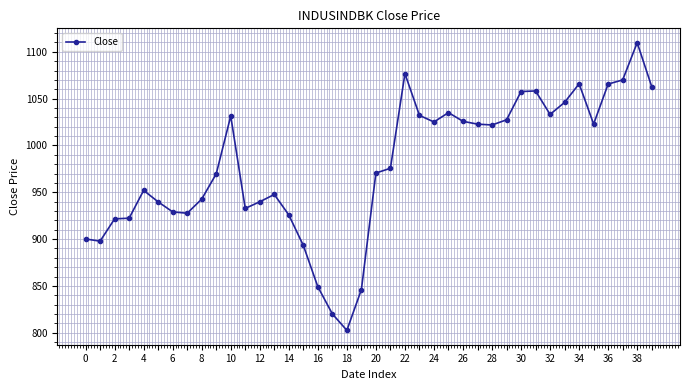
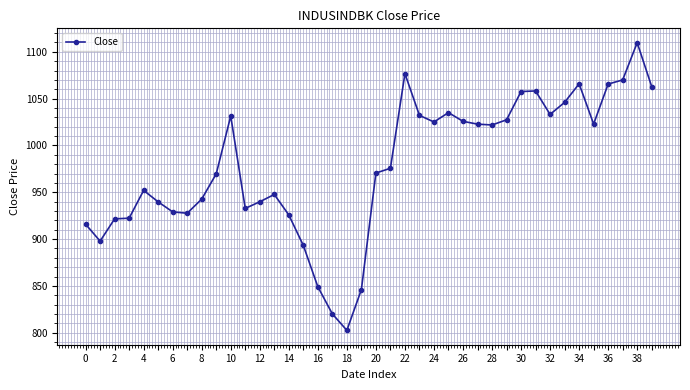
0: 900 -> 920
